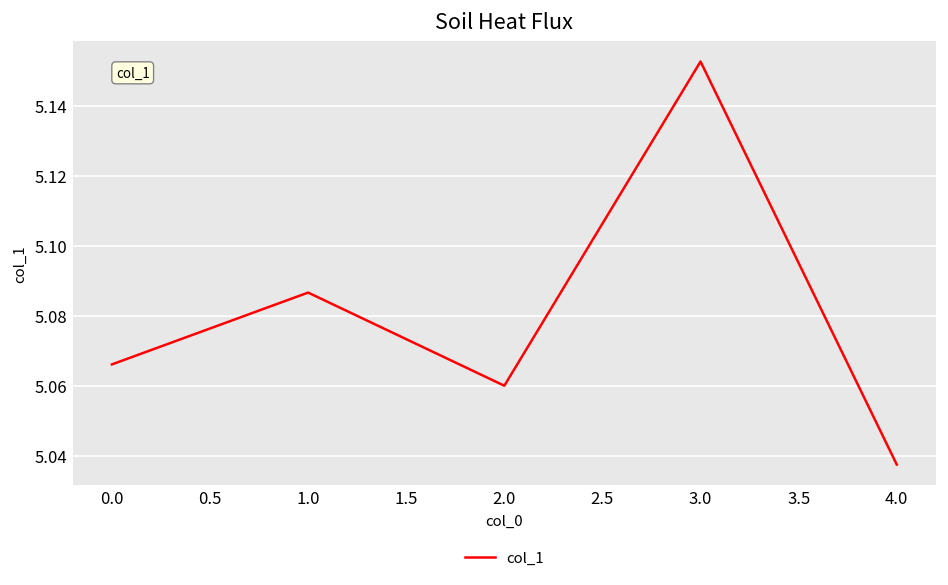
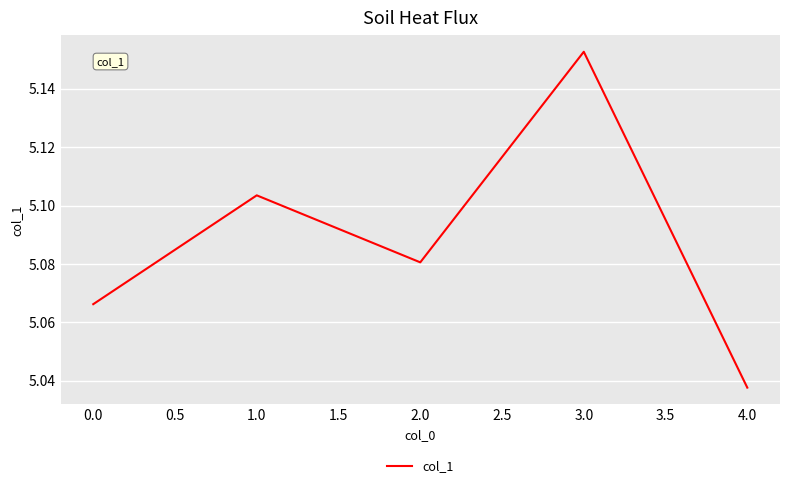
1.0: 5.087 -> 5.104
2.0: 5.060 -> 5.081
